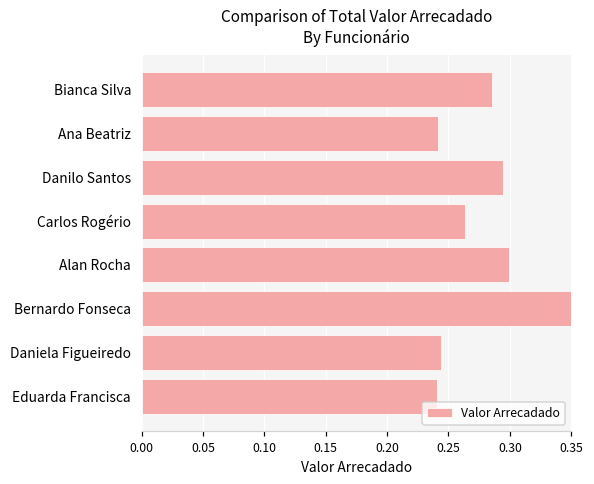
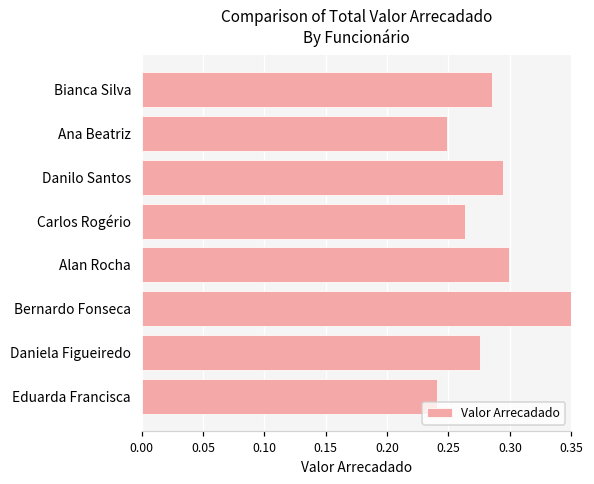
Ana Beatriz: 0.242 -> 0.249
Daniela Figueiredo: 0.244 -> 0.275
